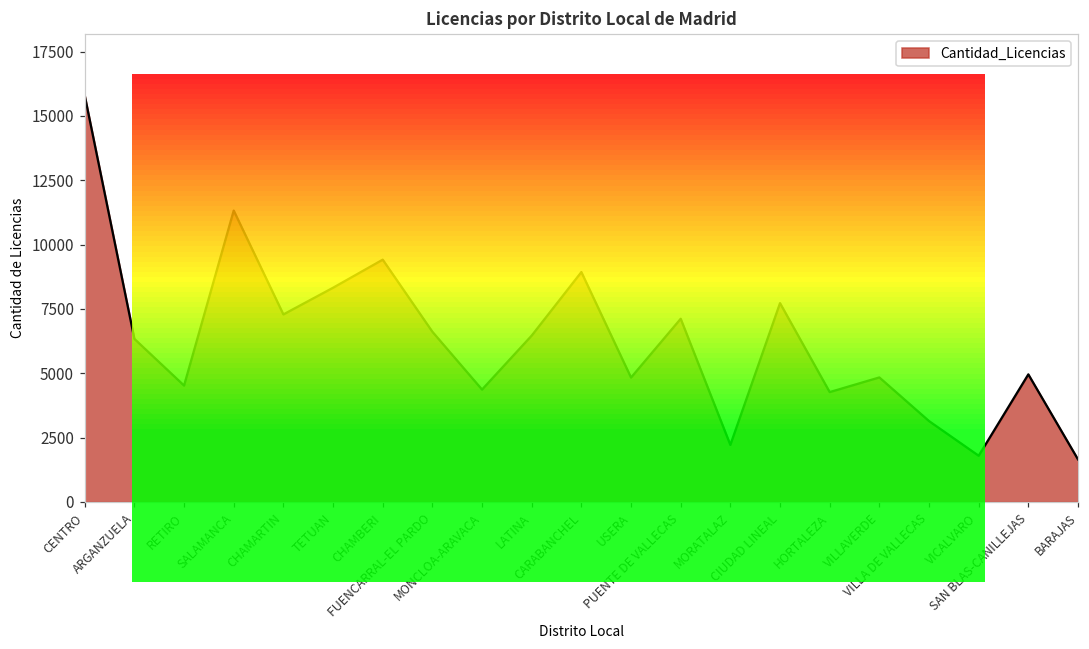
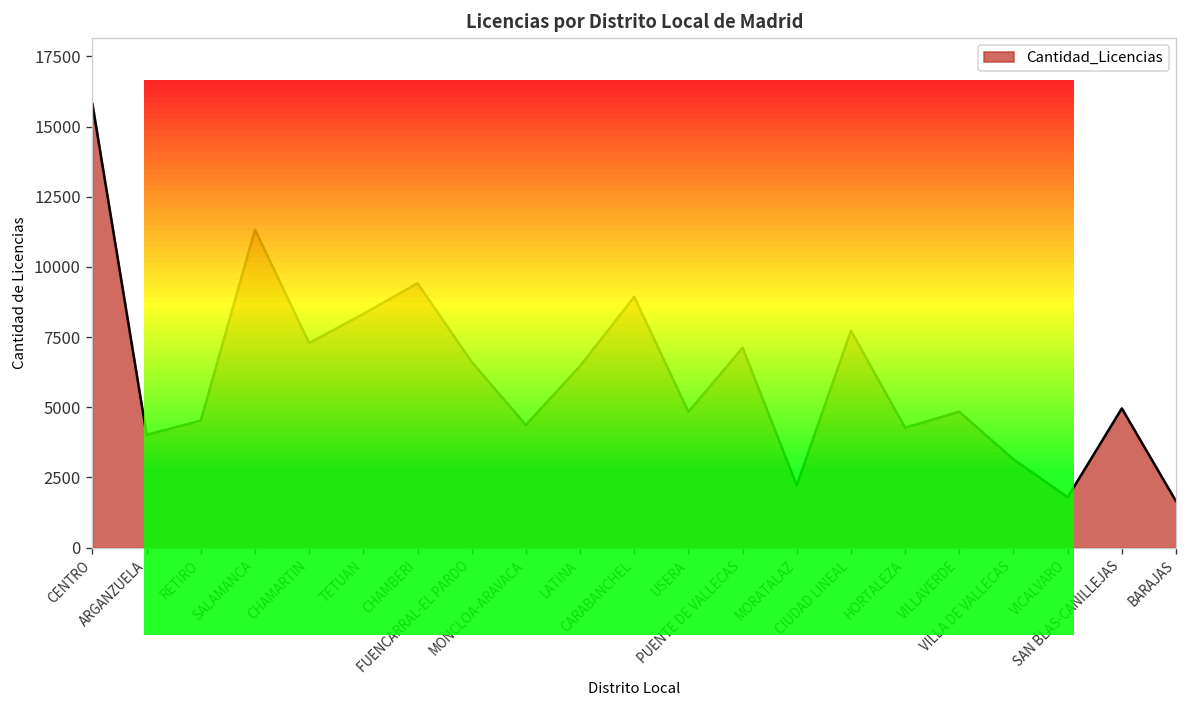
ARGANZUELA: 6300 -> 4000
